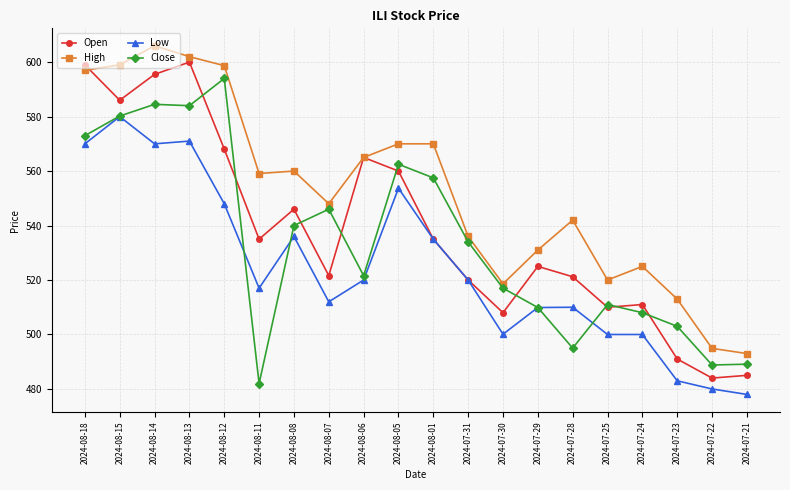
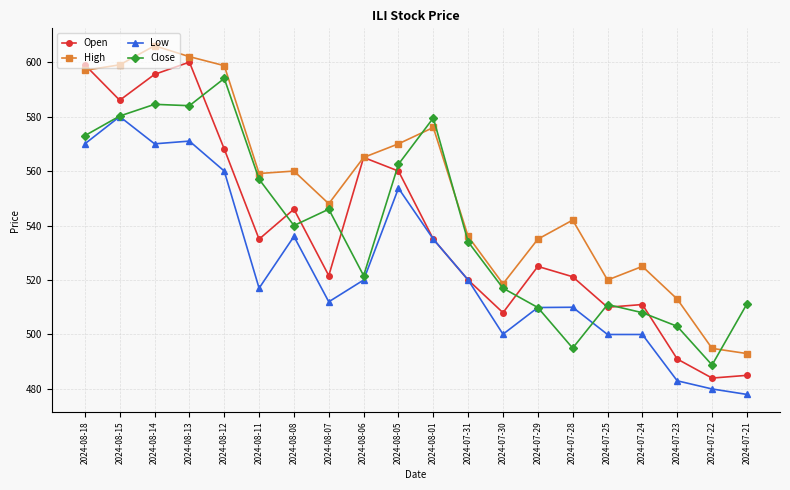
Low, 2024-08-12: 548 -> 560
Close, 2024-08-11: 482 -> 557
High, 2024-08-01: 570 -> 576
Close, 2024-08-01: 558 -> 580
High, 2024-07-29: 531 -> 535
Close, 2024-07-21: 489 -> 511
